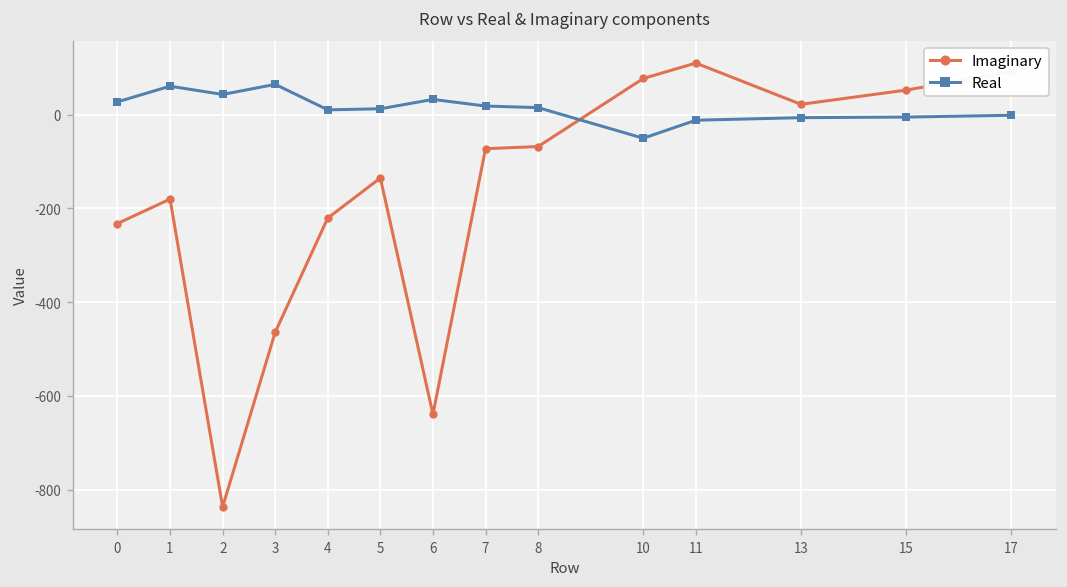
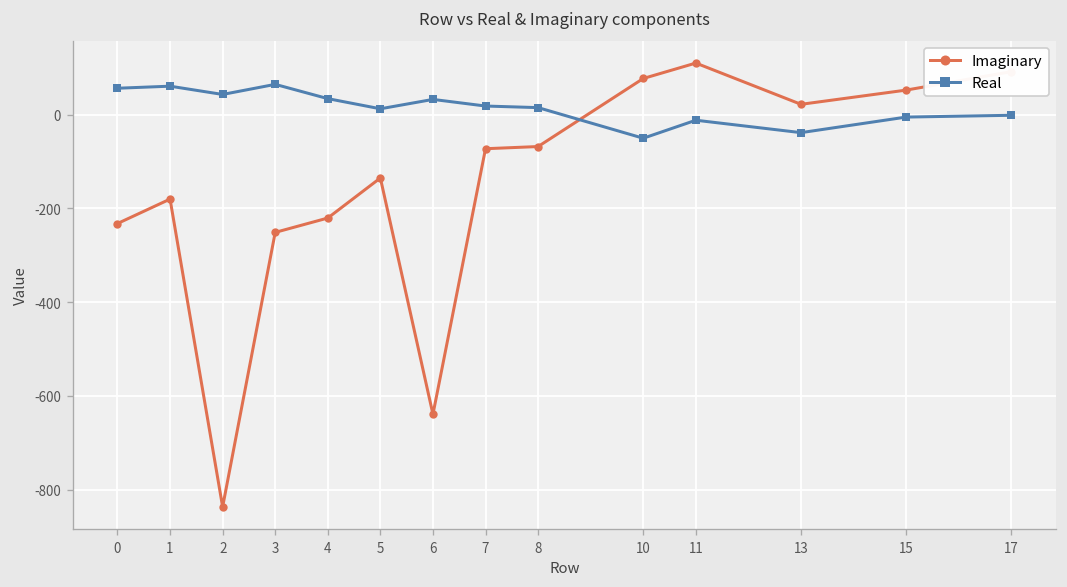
Real, 0: 30 -> 60
Imaginary, 3: -460 -> -250
Real, 4: 10 -> 30
Real, 13: -10 -> -40
